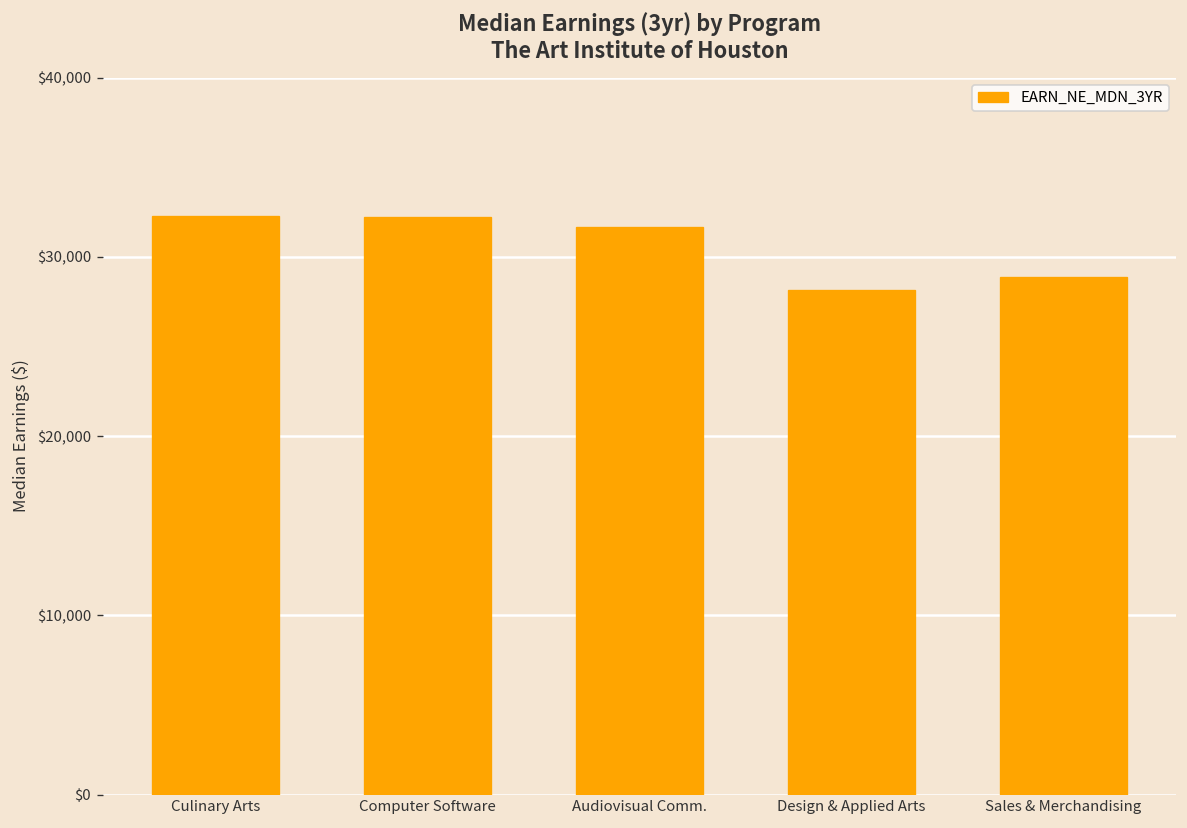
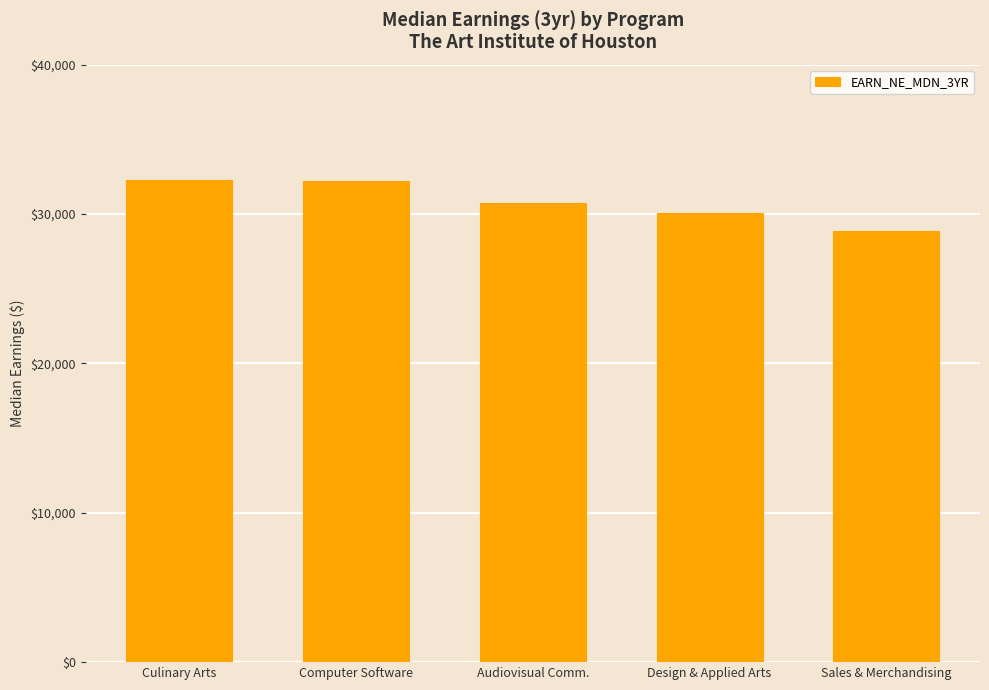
Audiovisual Comm.: $31,700 -> $30,700
Design & Applied Arts: $28,100 -> $30,000
